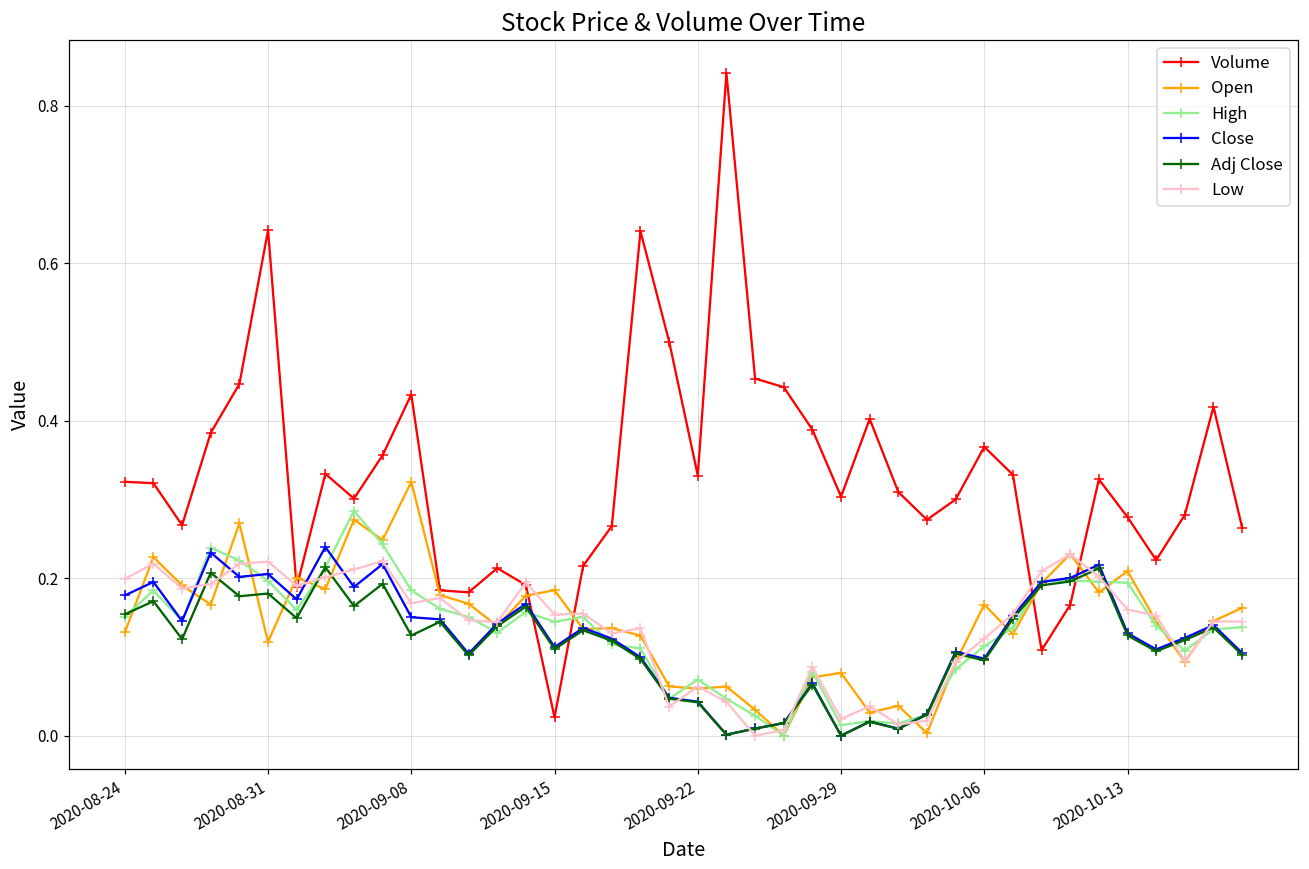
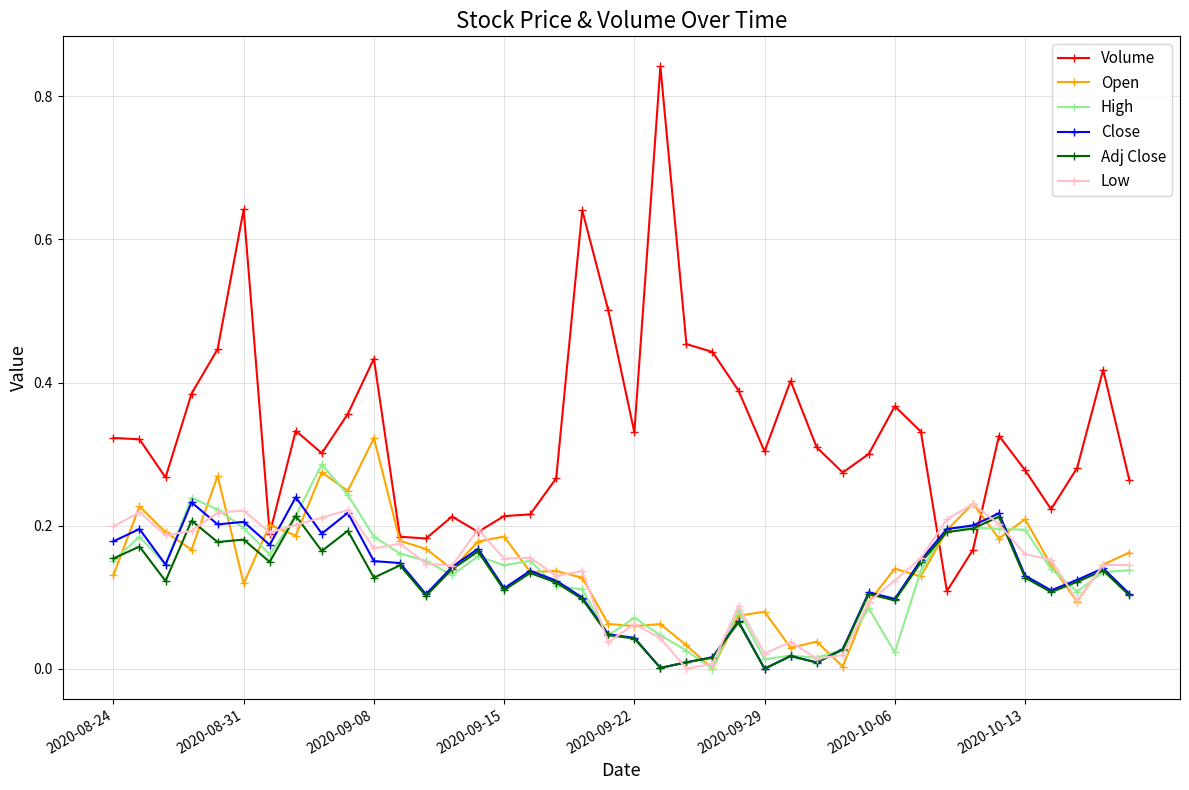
Volume, 2020-09-15: 0.02 -> 0.21
Open, 2020-10-06: 0.17 -> 0.14
High, 2020-10-06: 0.11 -> 0.02
